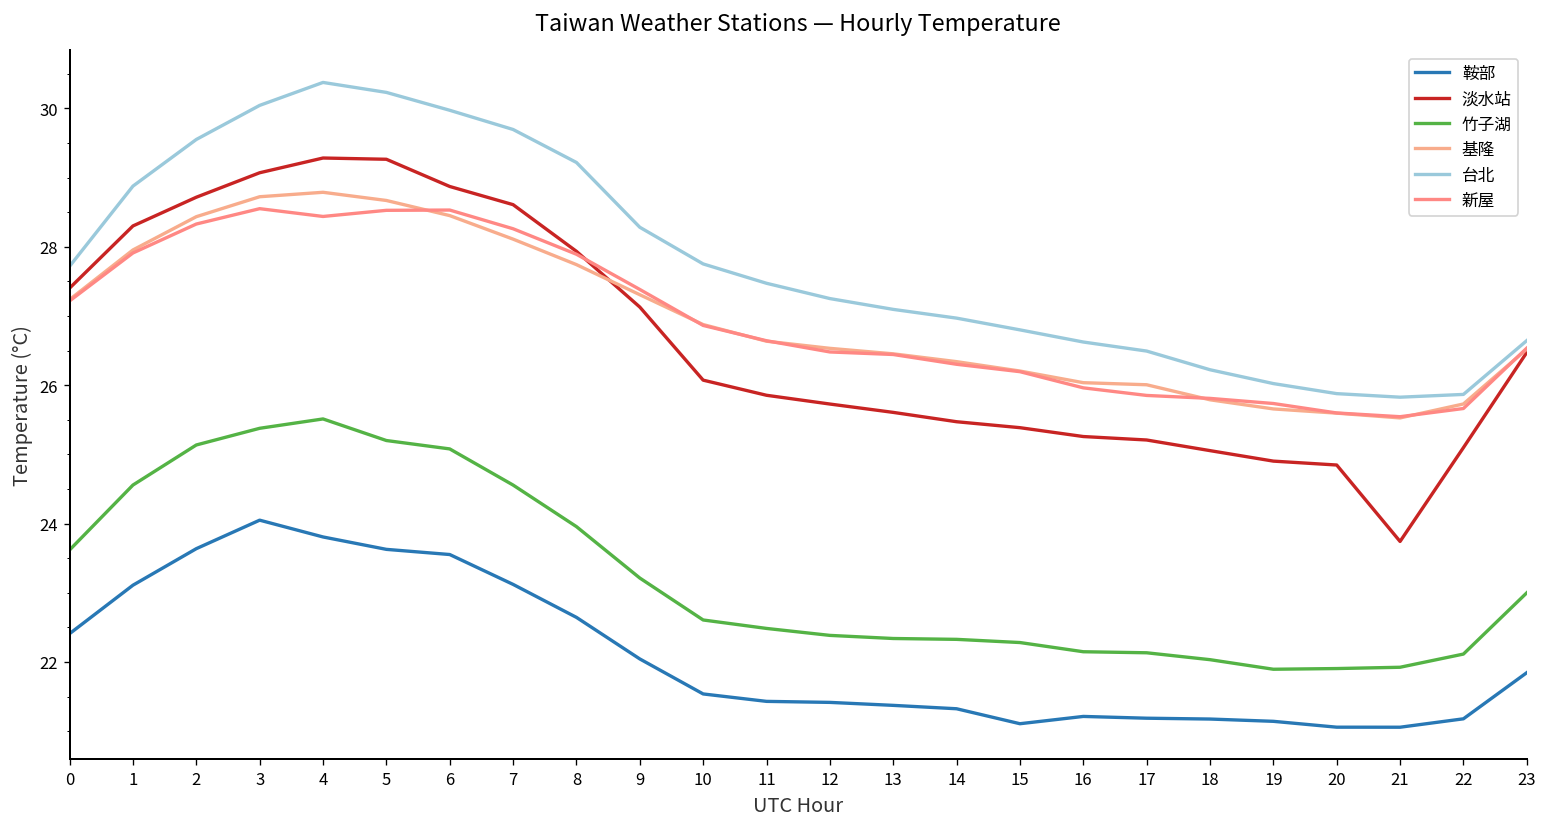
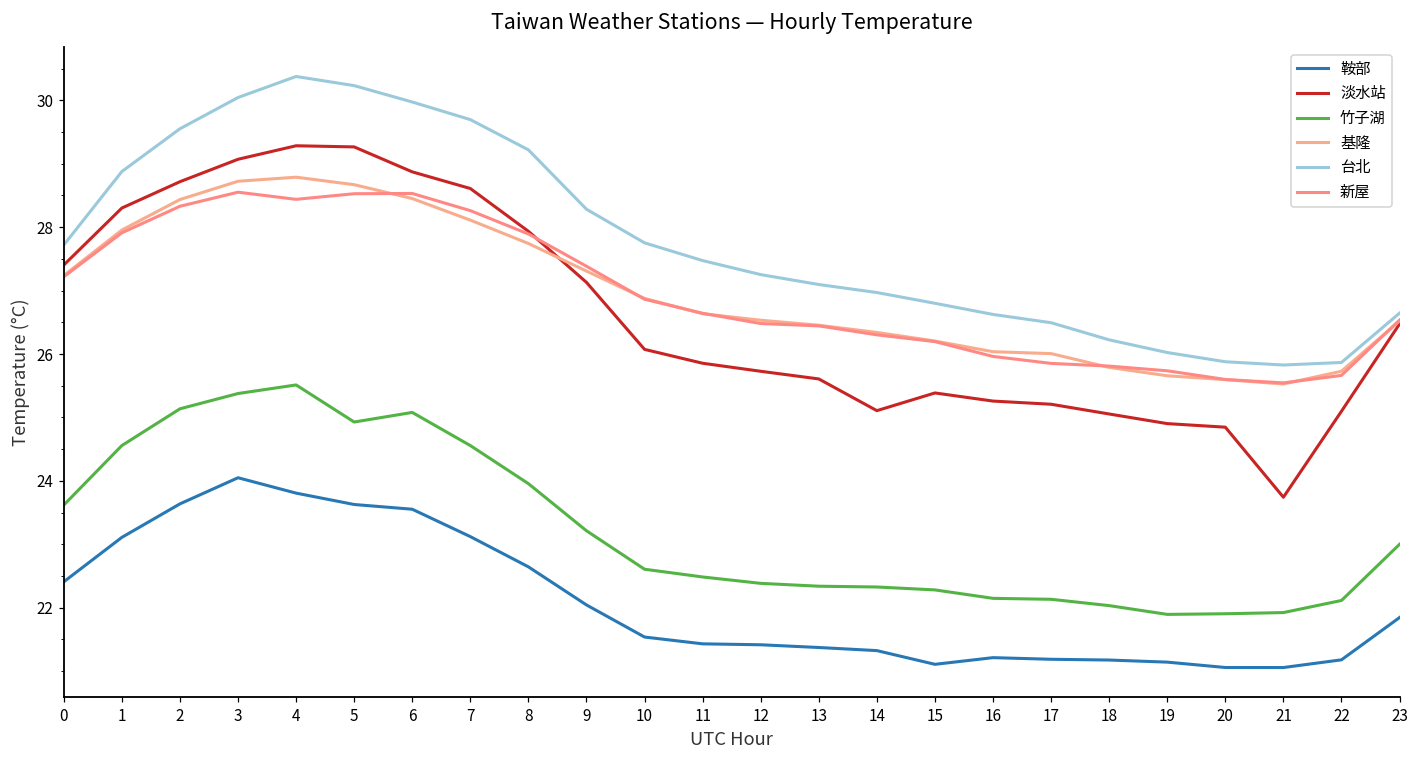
竹子湖, 5: 25.2 -> 24.9
淡水站, 14: 25.5 -> 25.1
